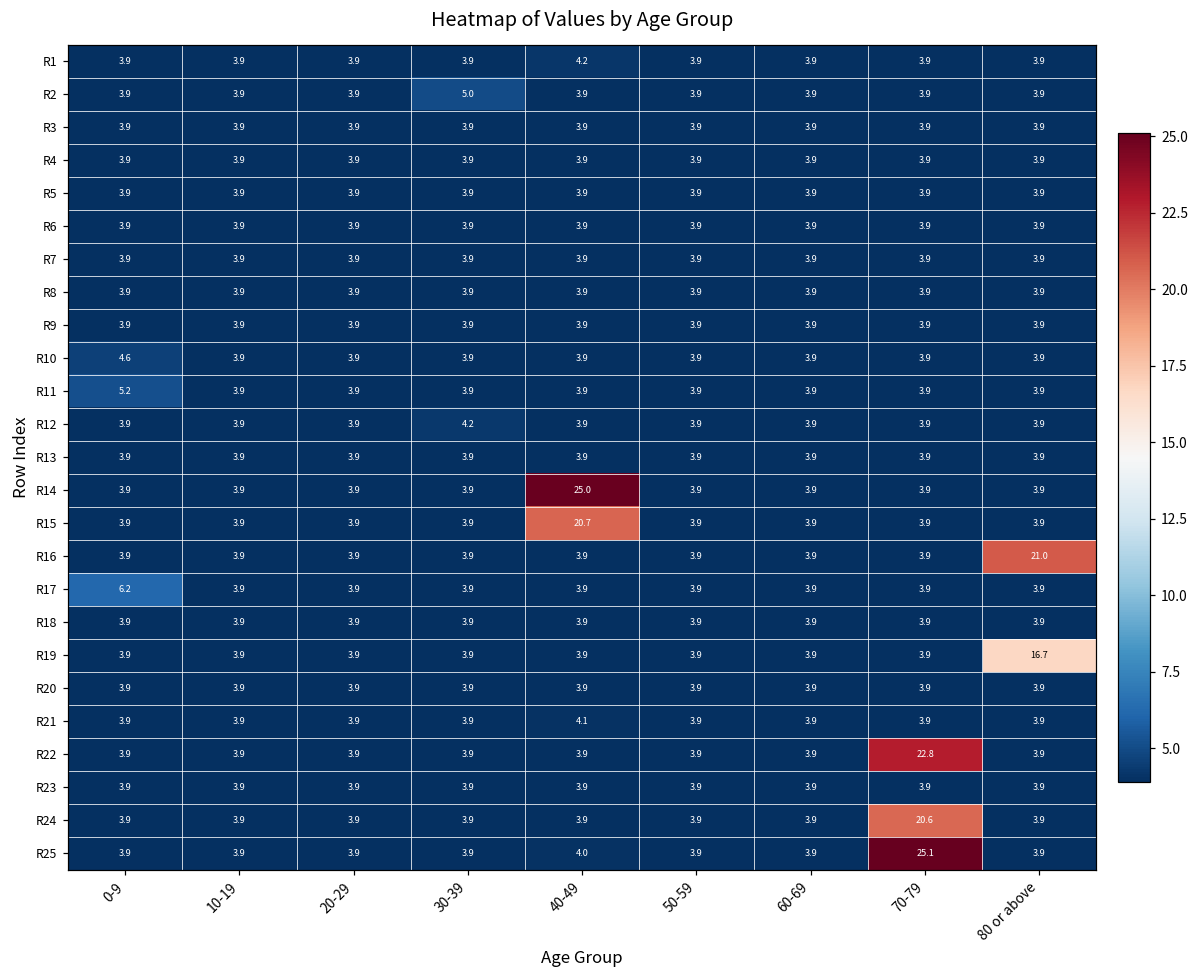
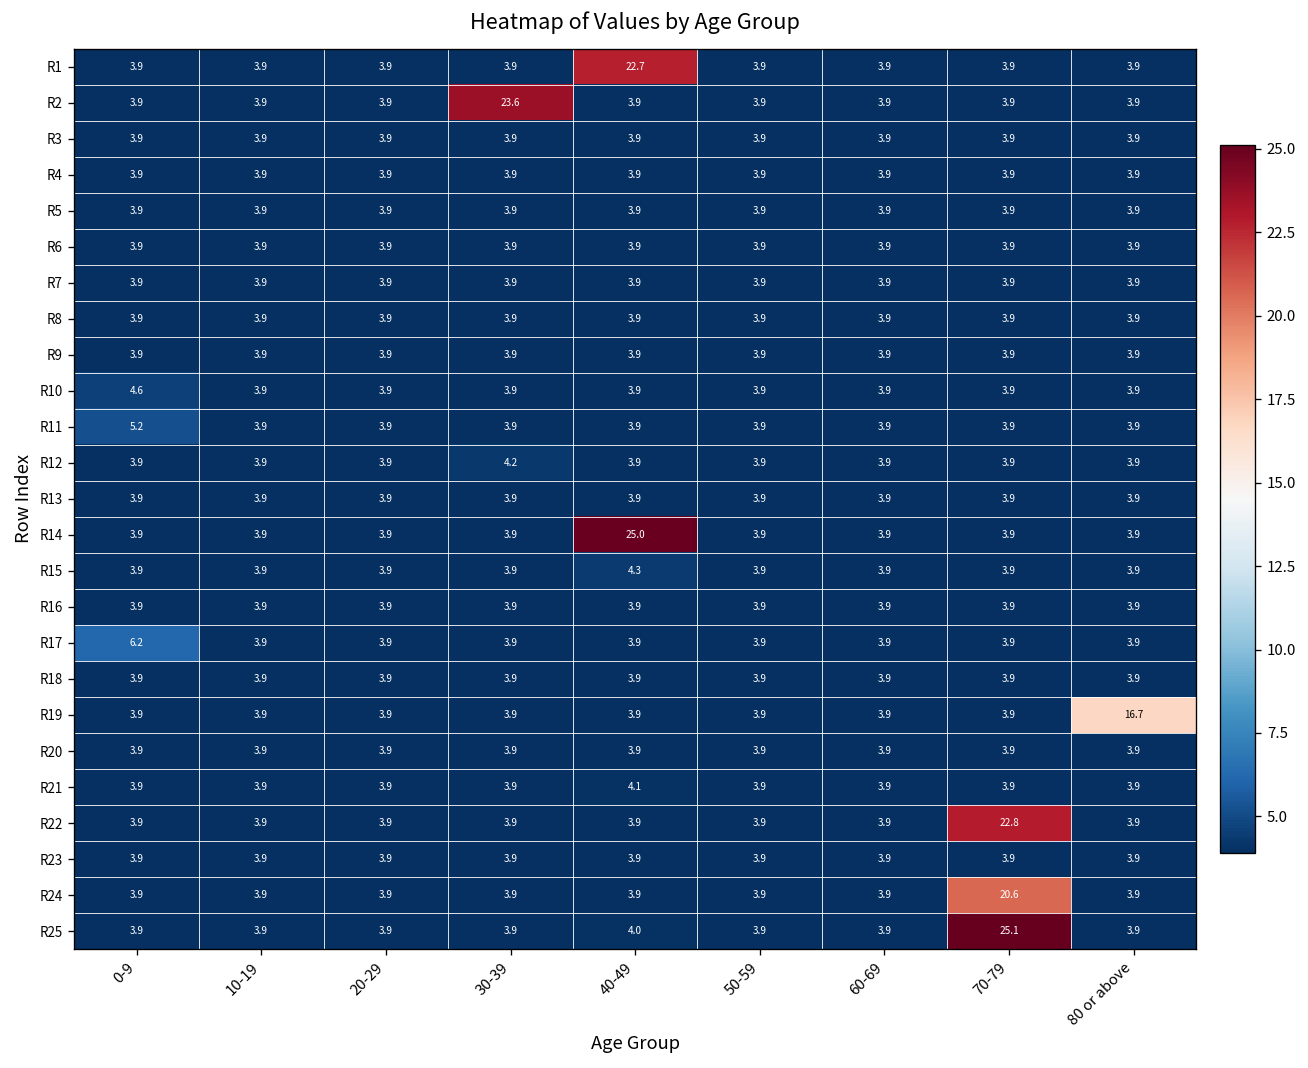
R1, 40-49: 4.2 -> 22.7
R2, 30-39: 5.0 -> 23.6
R15, 40-49: 20.7 -> 4.3
R16, 80 or above: 21.0 -> 3.9
